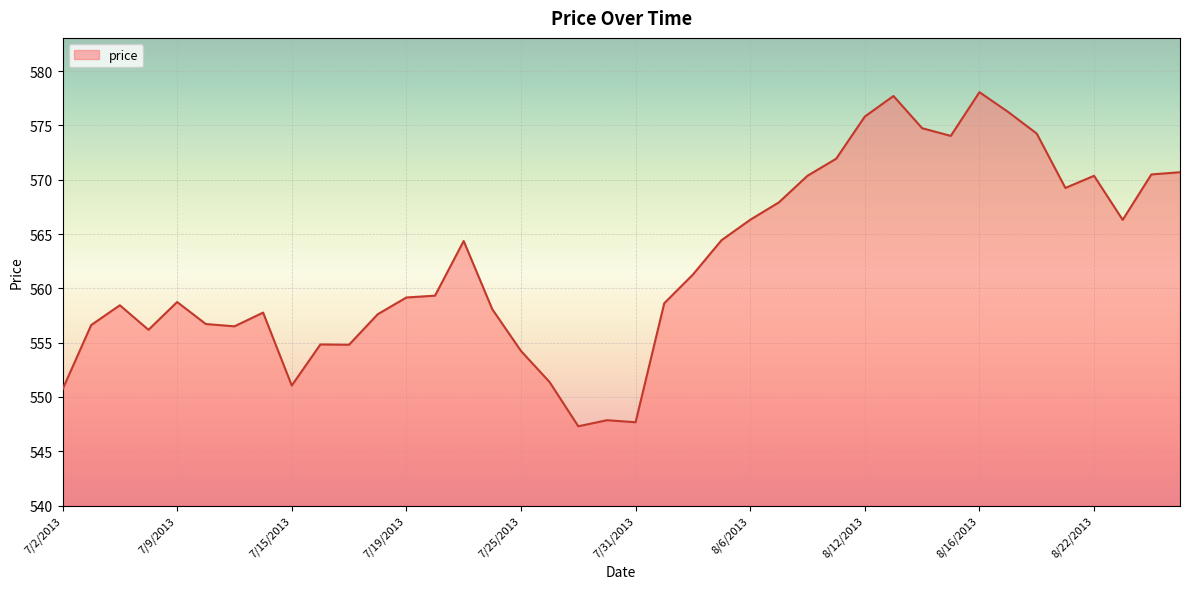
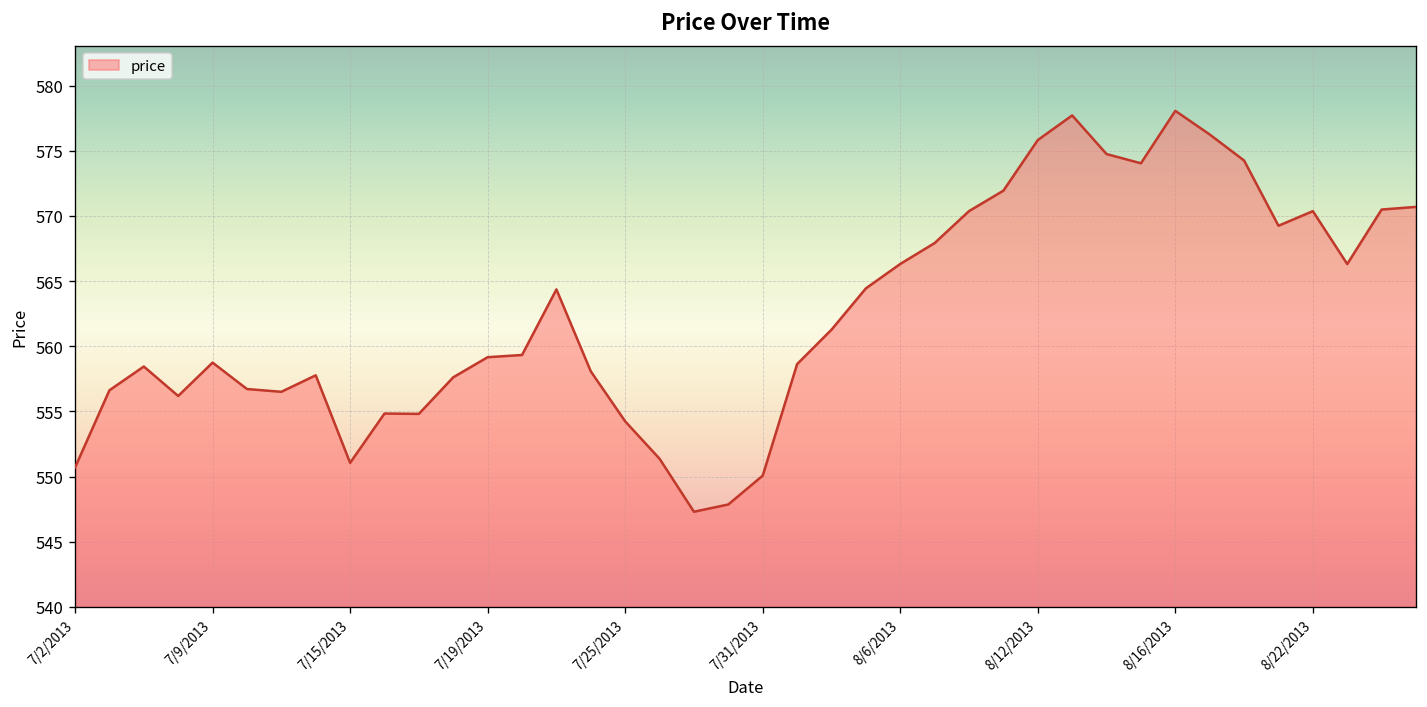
7/31/2013: 547.7 -> 550.1
